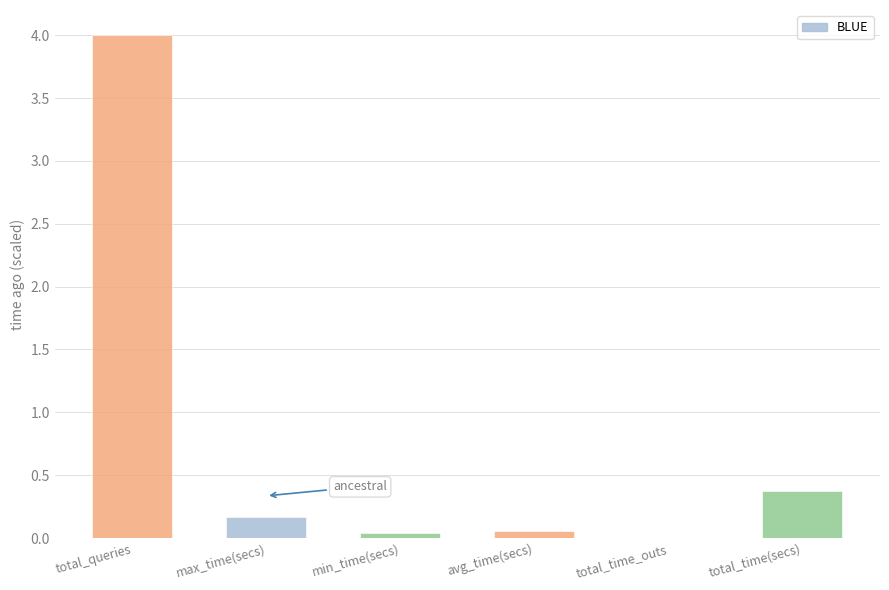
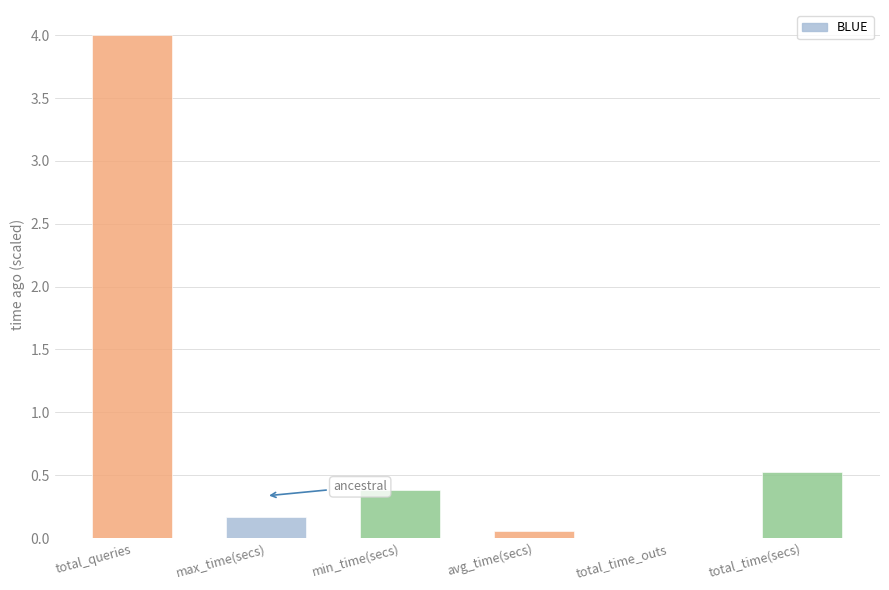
min_time(secs): 0.04 -> 0.39
total_time(secs): 0.38 -> 0.52
